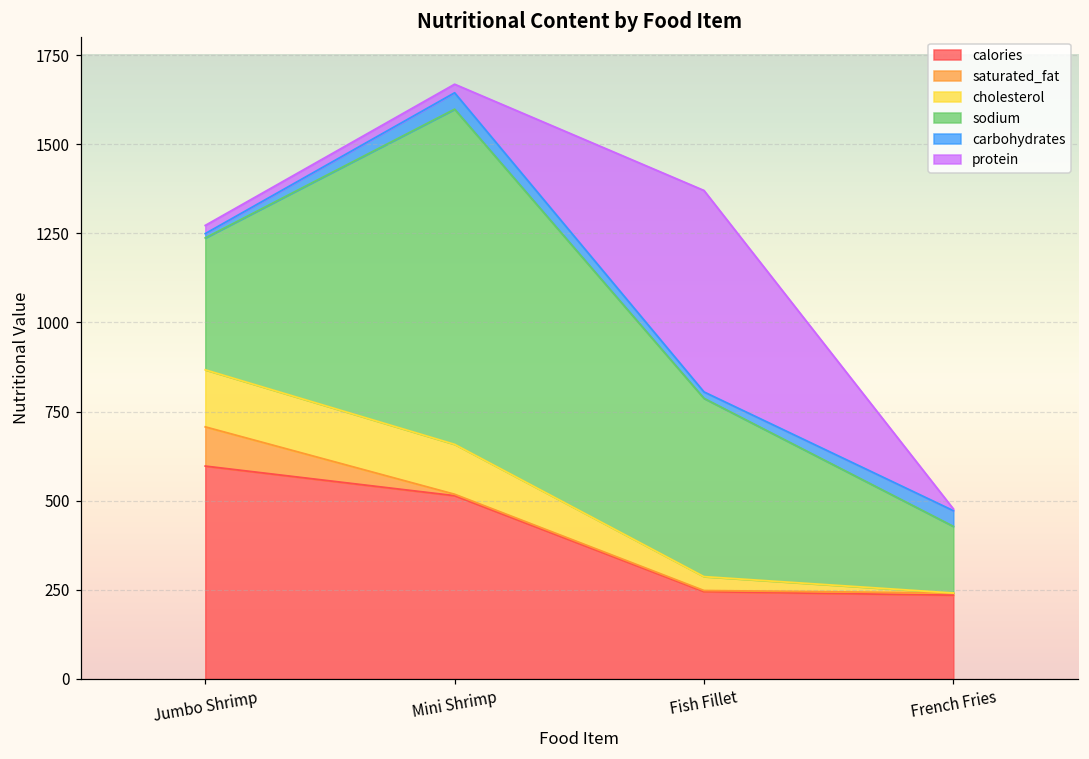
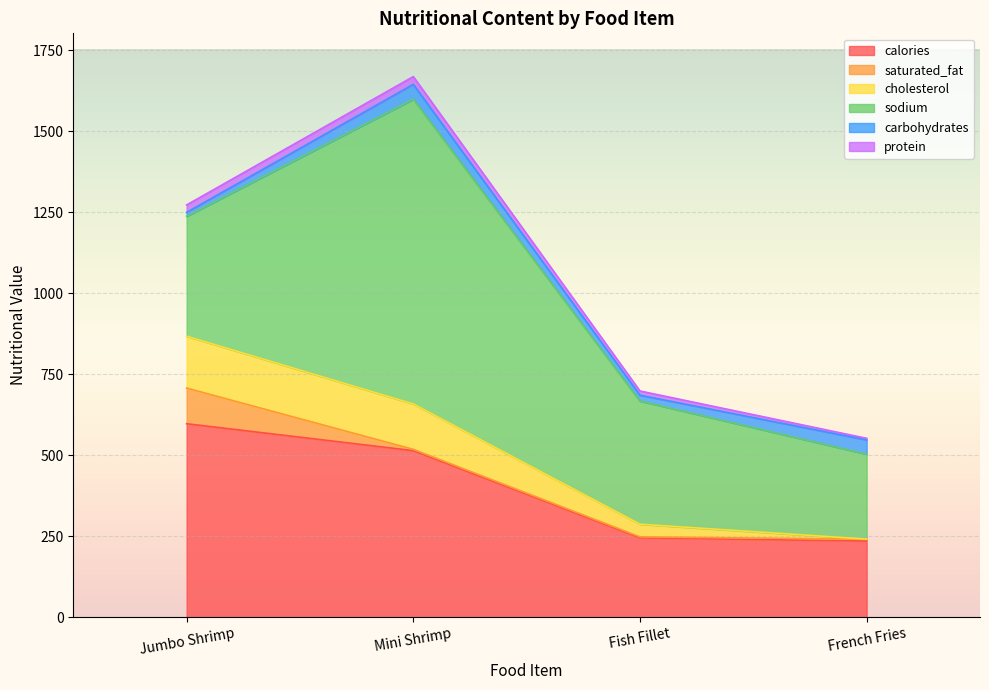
sodium, Fish Fillet: 500 -> 380
protein, Fish Fillet: 570 -> 10
sodium, French Fries: 190 -> 260
